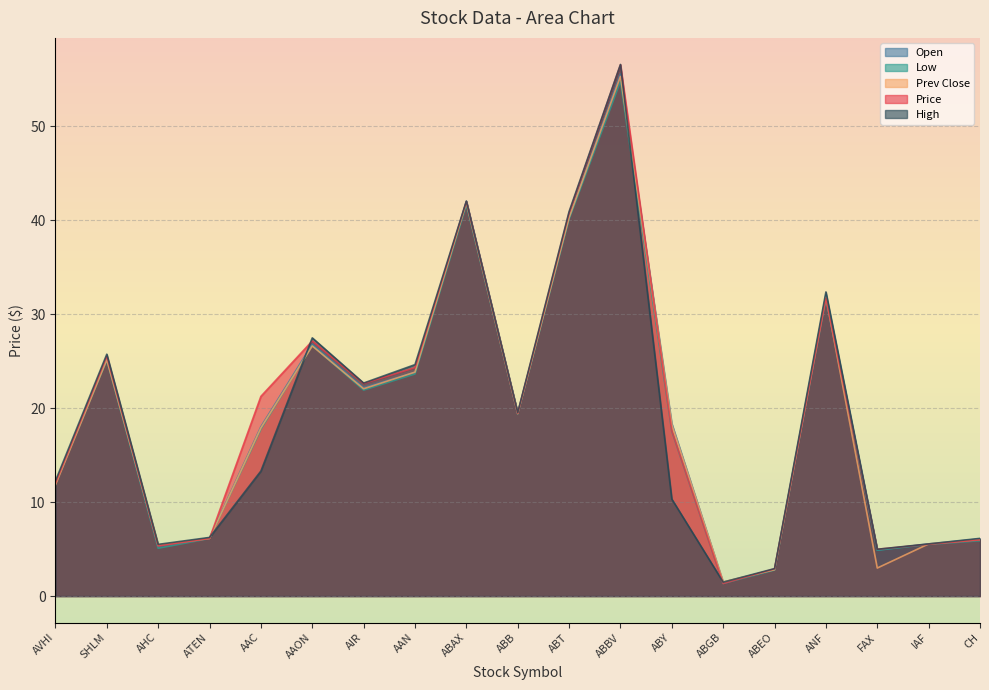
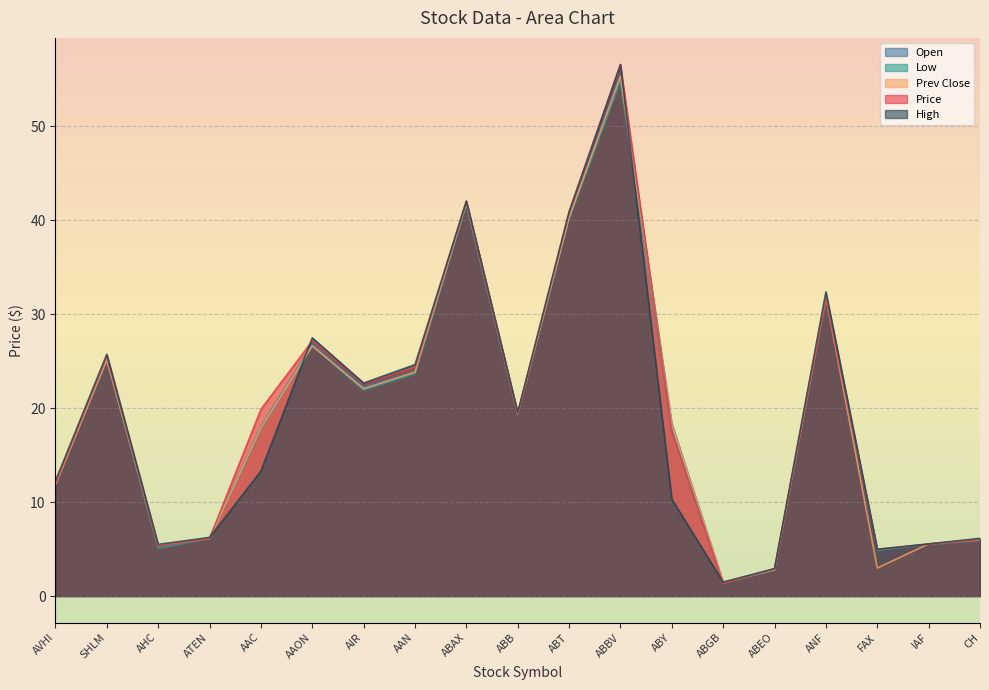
Price, AAC: 21 -> 20
